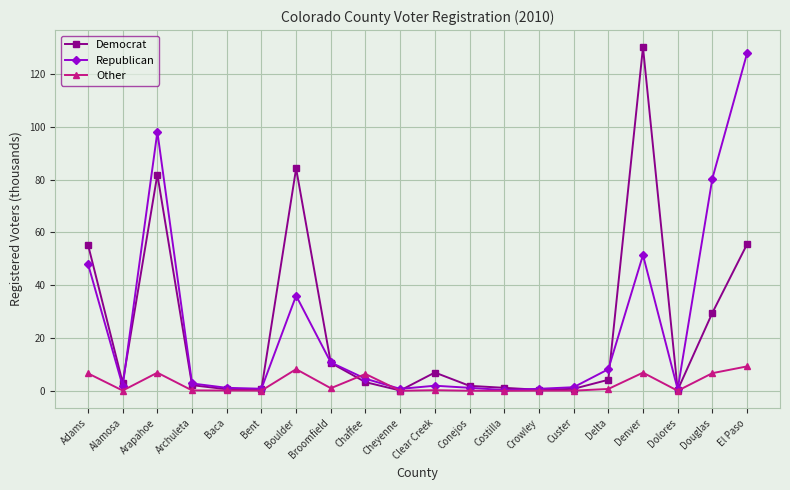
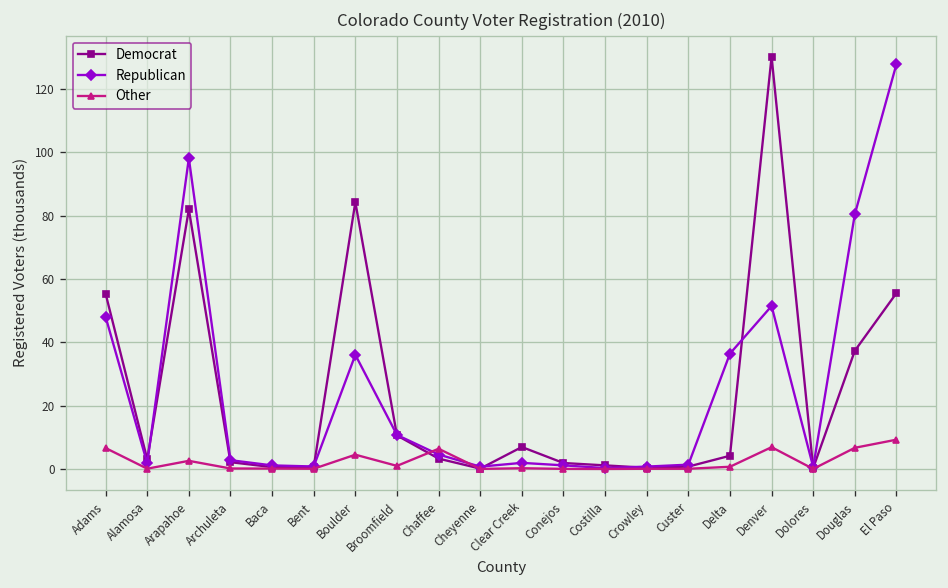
Other, Arapahoe: 7 -> 3
Other, Boulder: 8 -> 5
Republican, Delta: 8 -> 36
Democrat, Douglas: 30 -> 37
